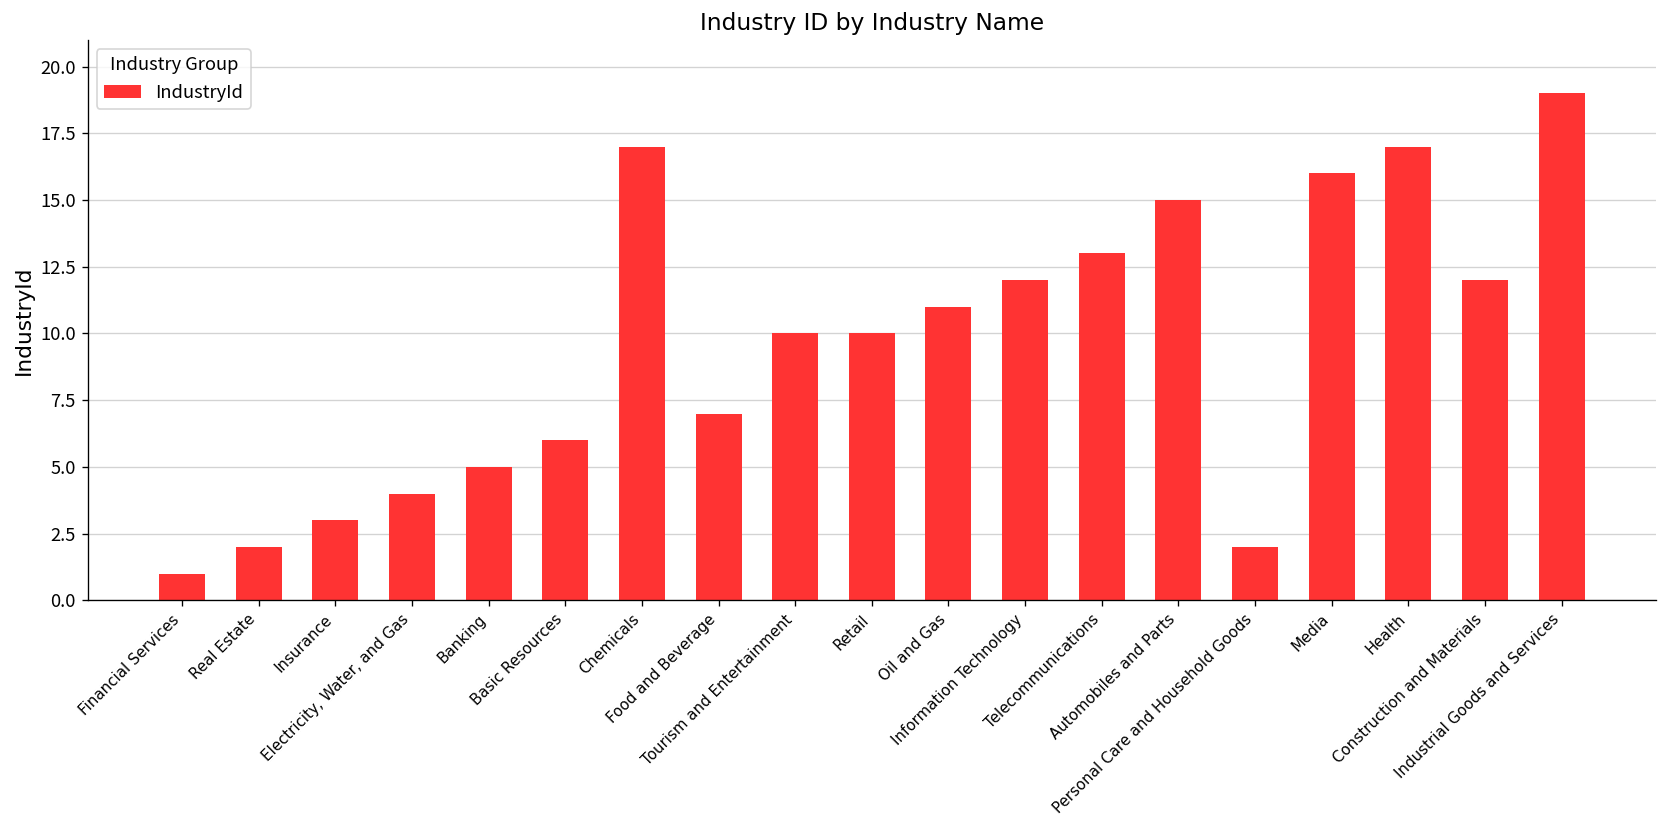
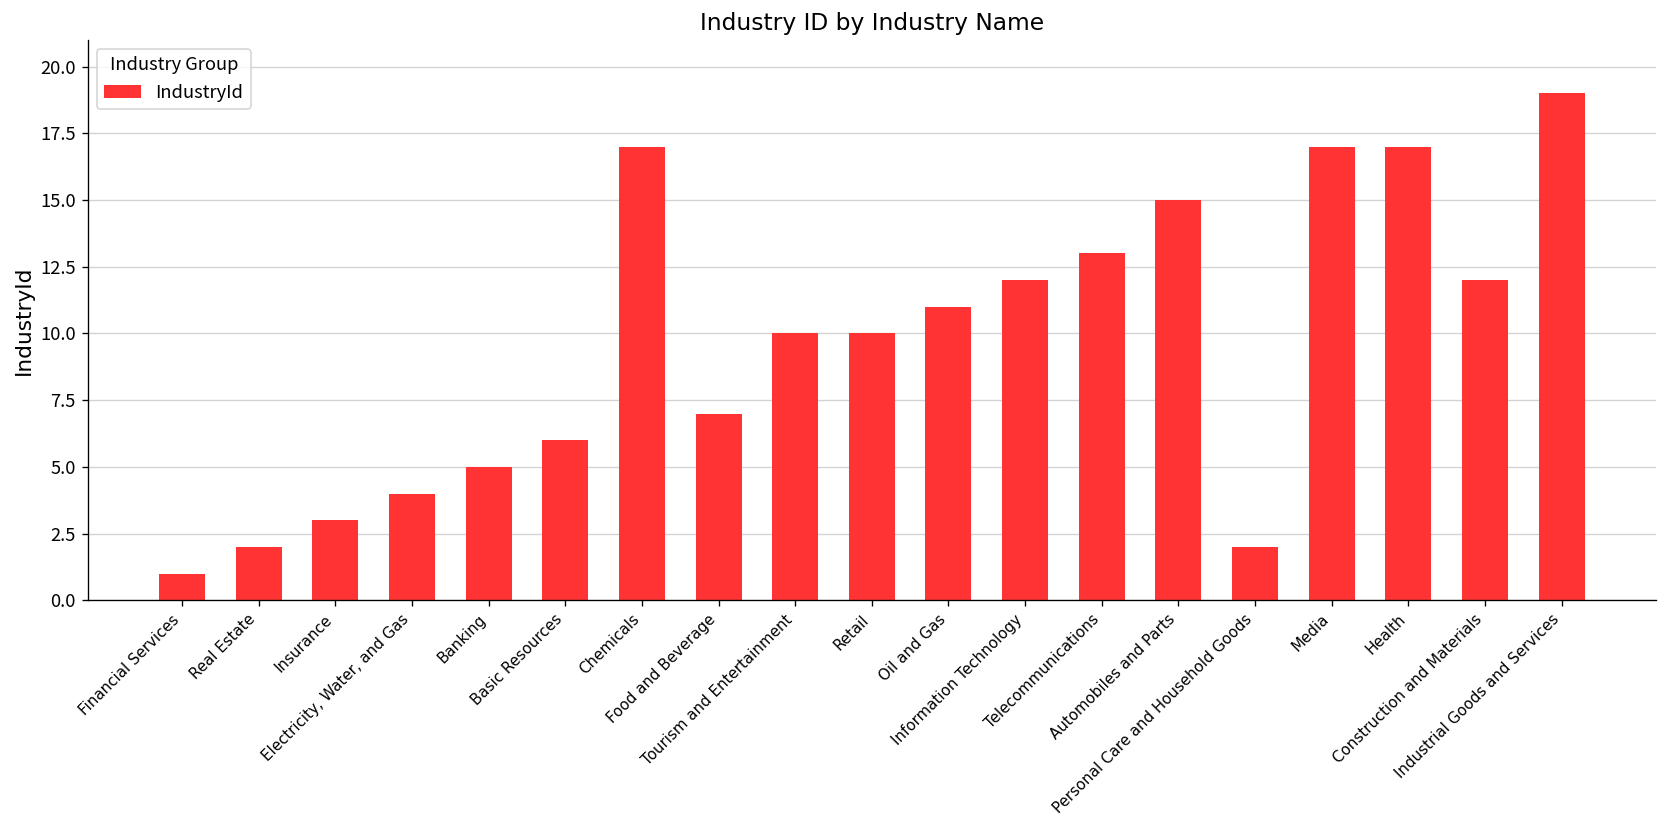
Media: 16 -> 17
